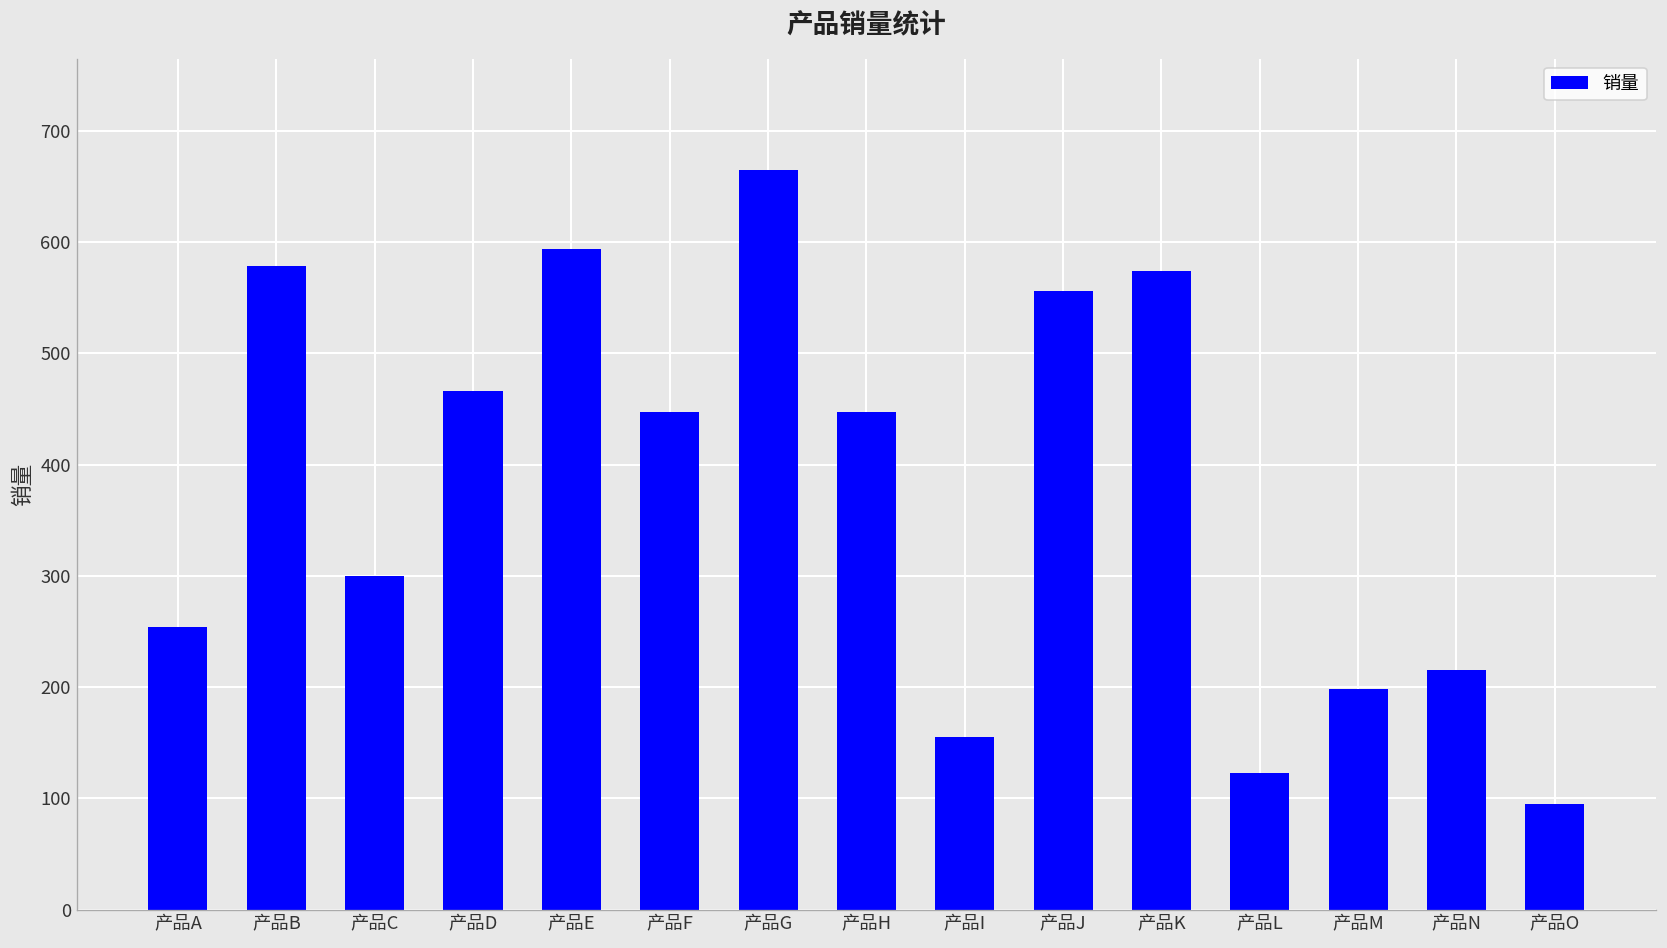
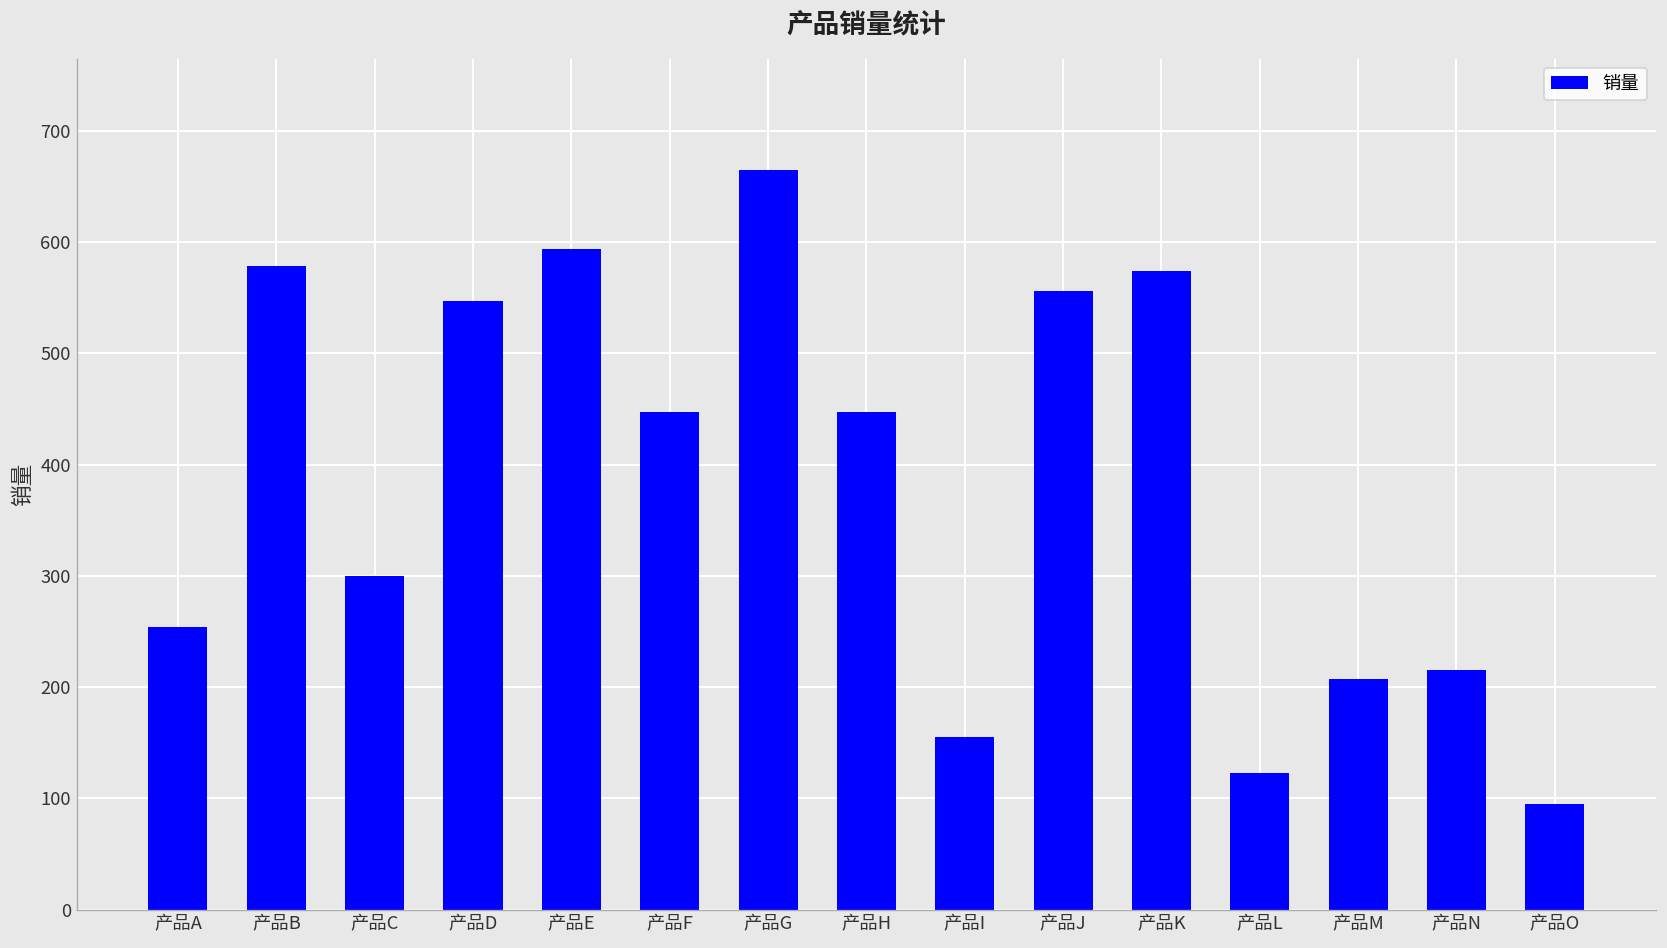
产品D: 470 -> 550
产品M: 200 -> 210
